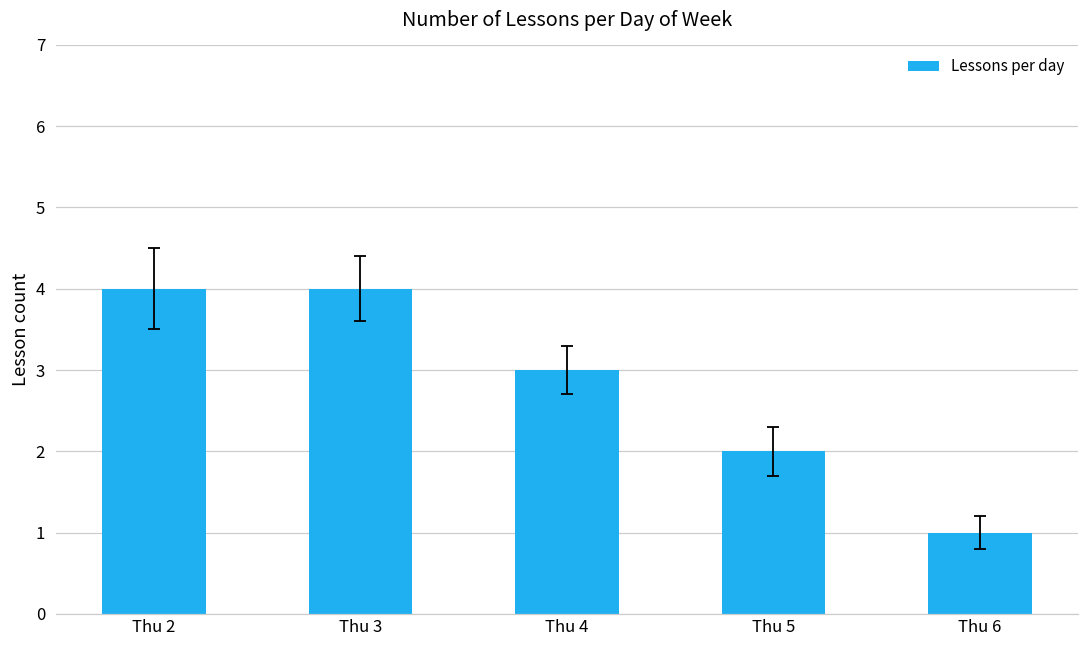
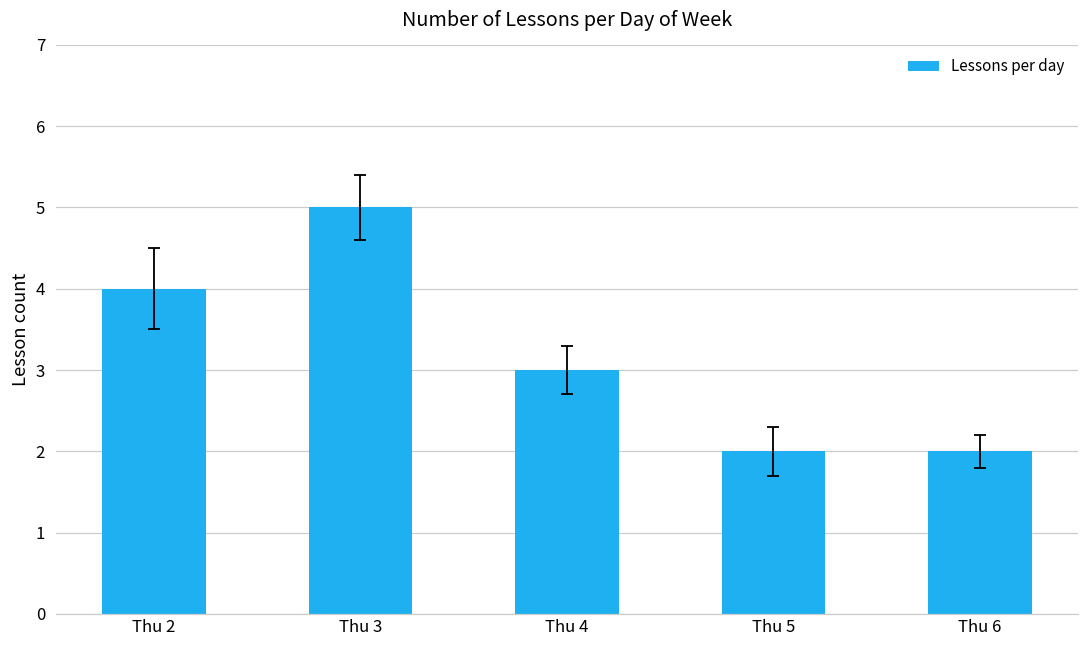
Lessons per day, Thu 3: 4 -> 5
Lessons per day, Thu 6: 1 -> 2
